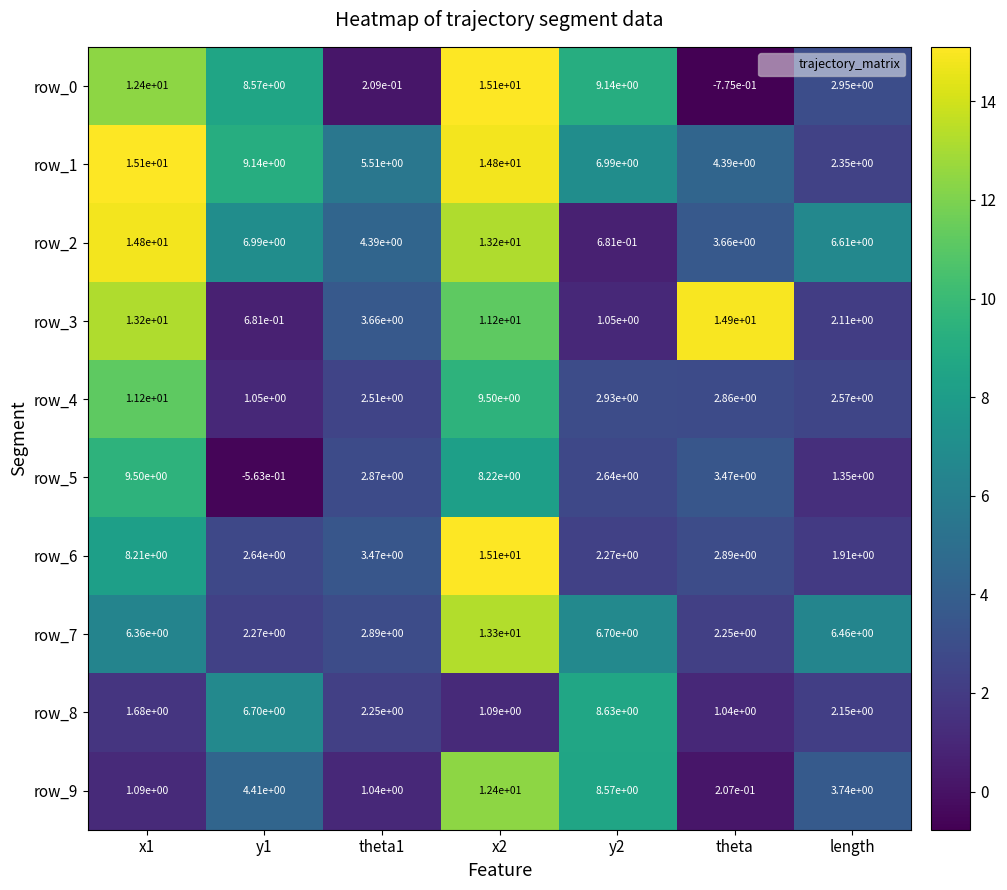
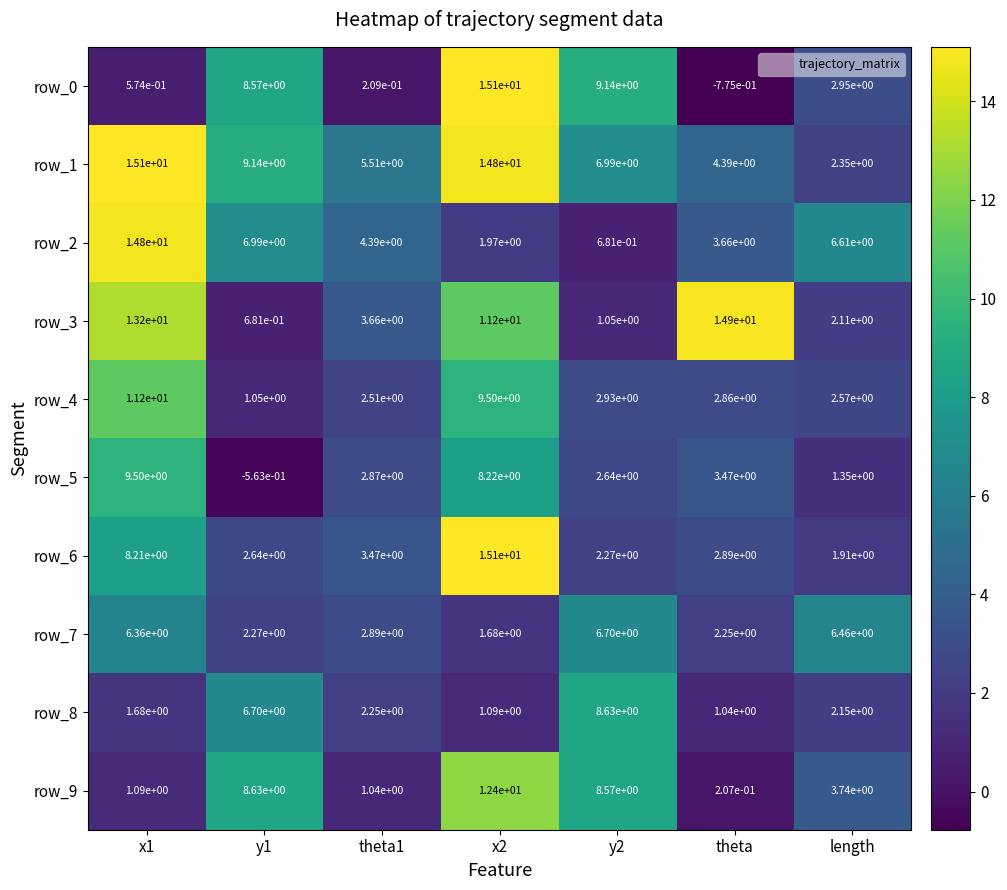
row_0, x1: 1.24e+01 -> 5.74e-01
row_2, x2: 1.32e+01 -> 1.97e+00
row_7, x2: 1.33e+01 -> 1.68e+00
row_9, y1: 4.41e+00 -> 8.63e+00
